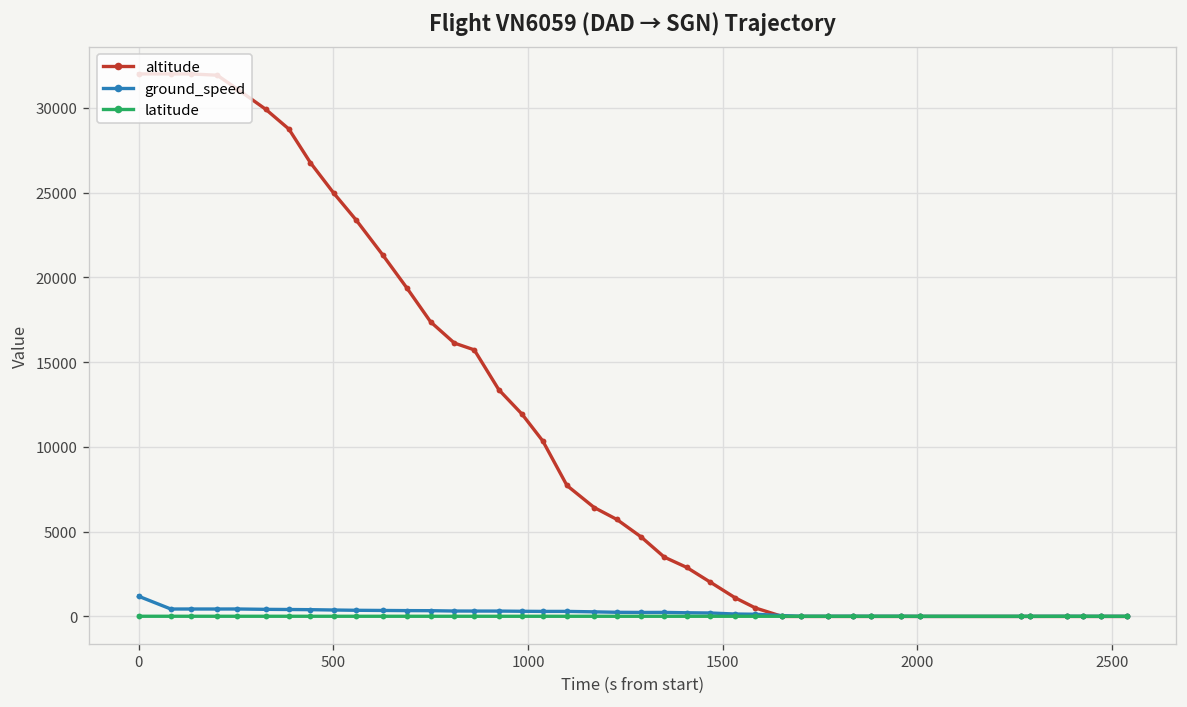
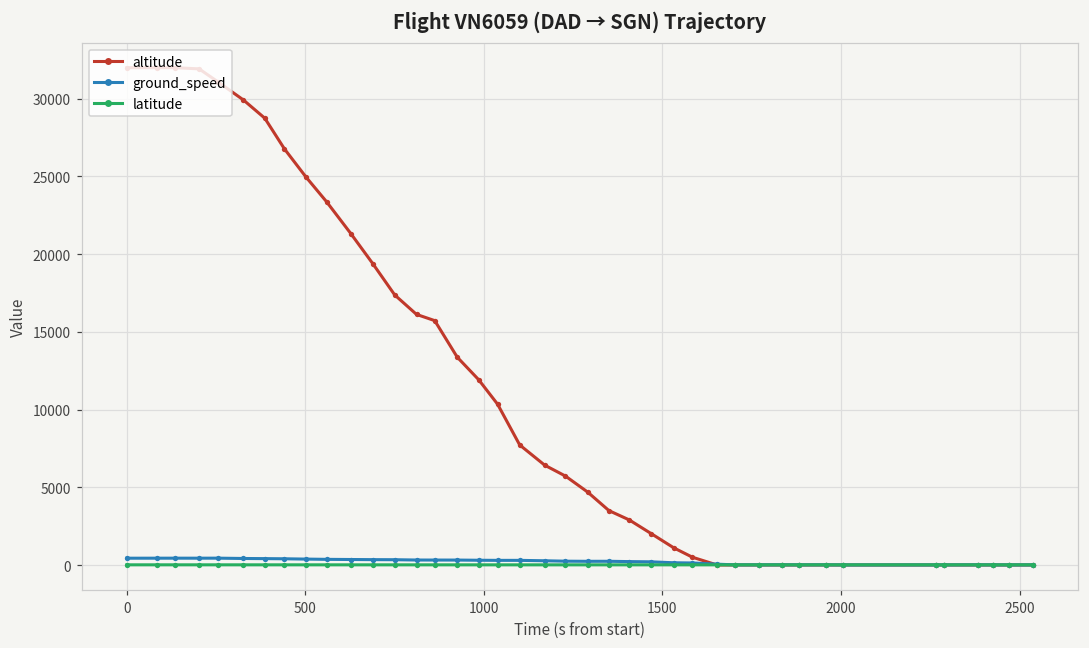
ground_speed, 0: 1200 -> 400
